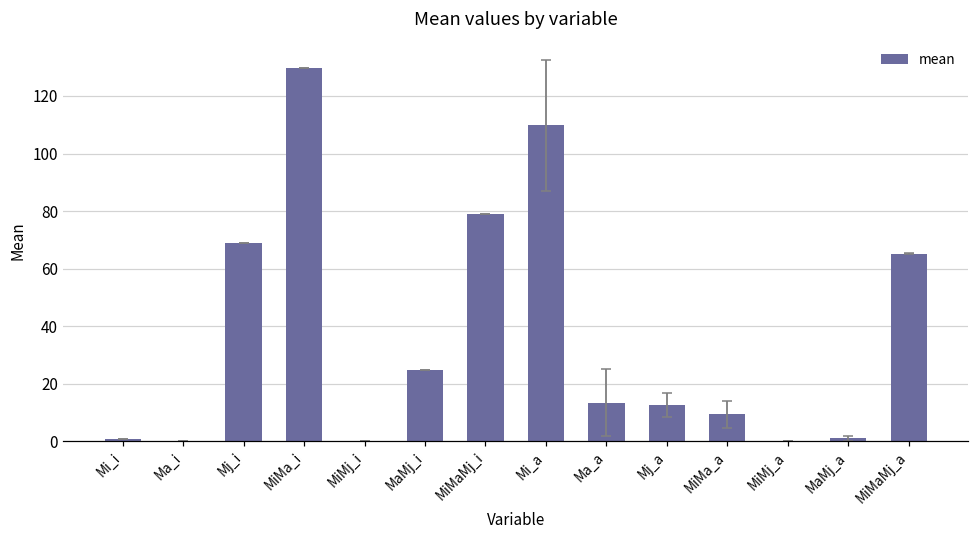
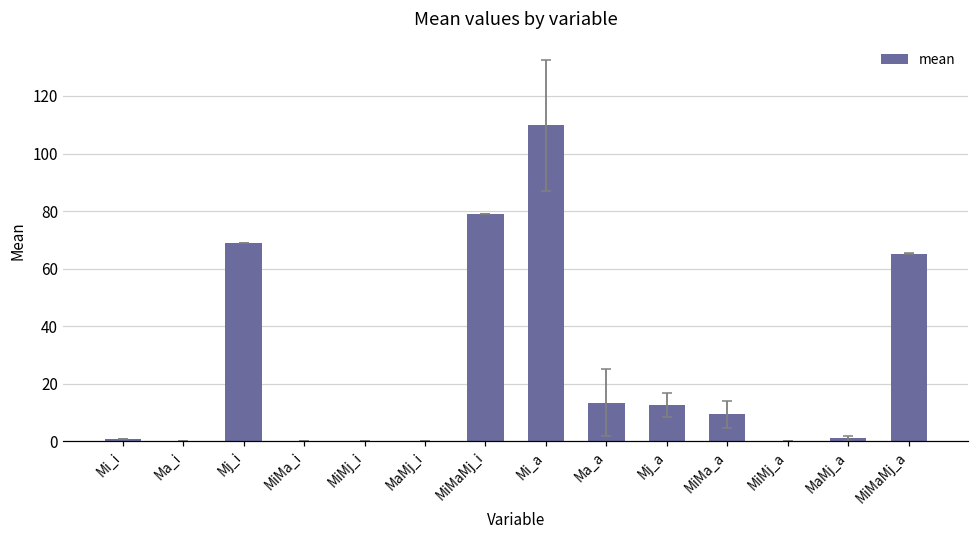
mean, MiMa_i: 130 -> 0
mean, MaMj_i: 25 -> 0
